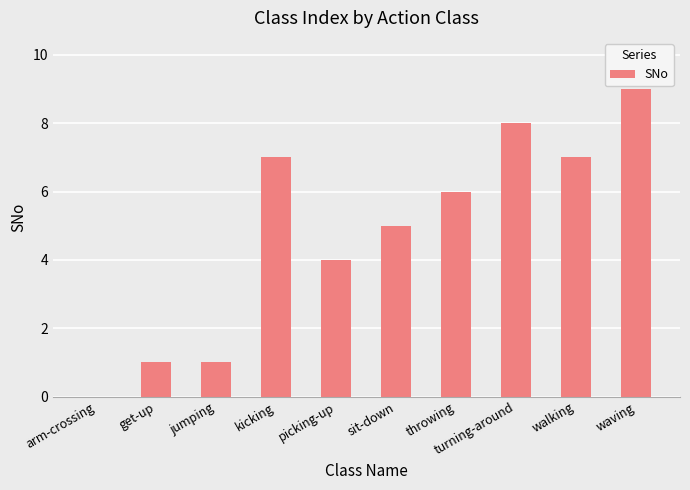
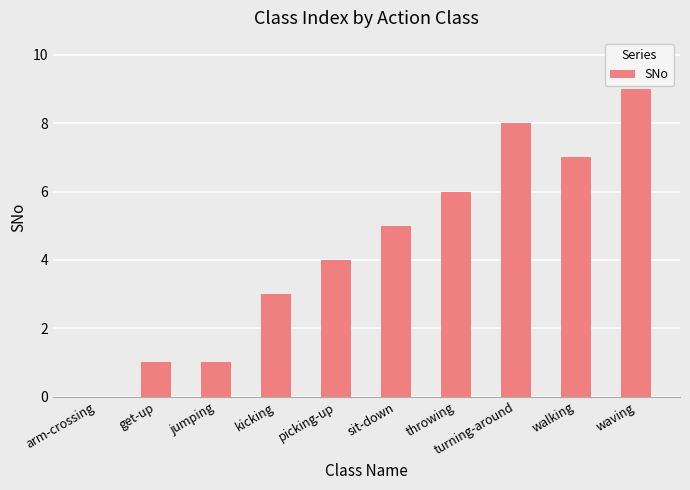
kicking: 7 -> 3
